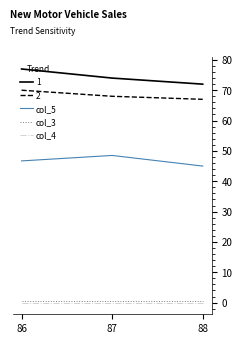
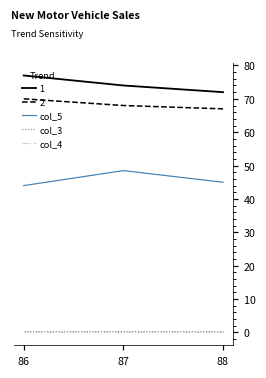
col_5, 86: 47 -> 44
